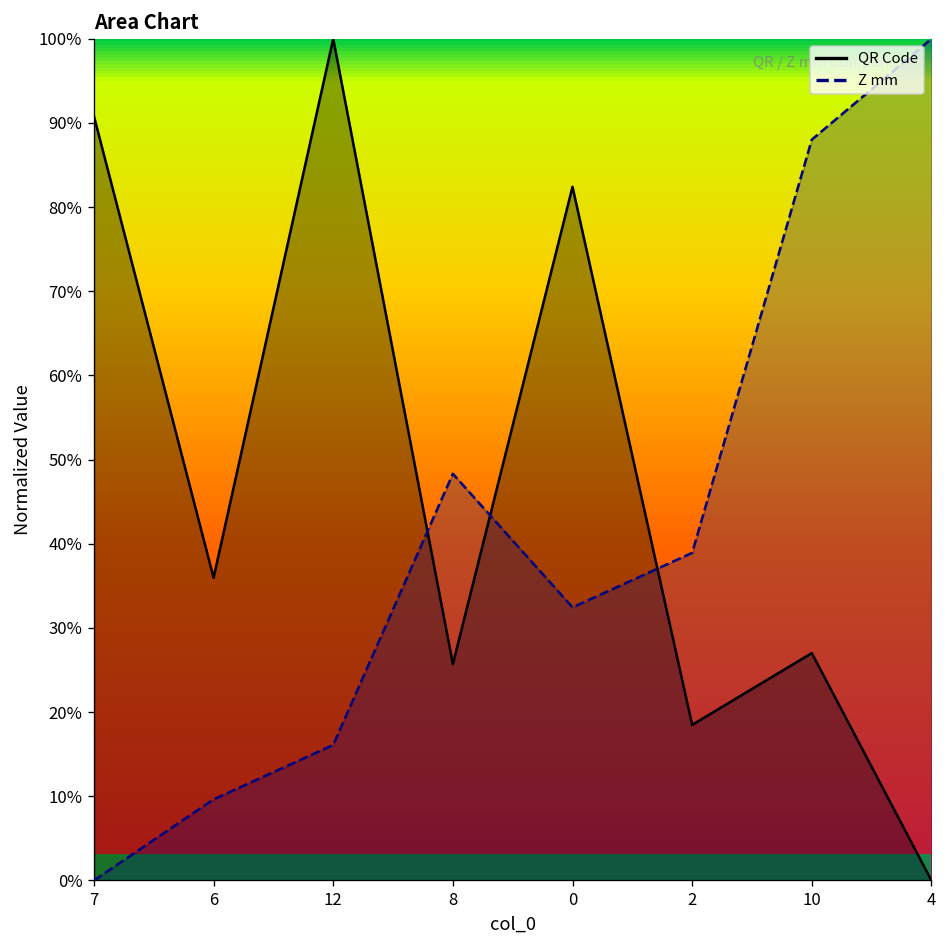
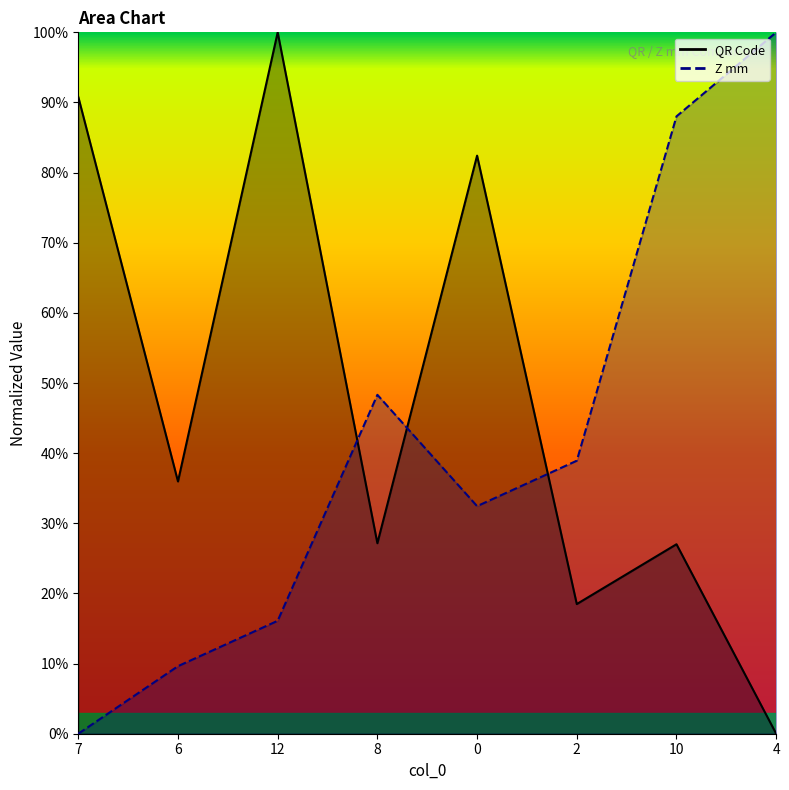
QR Code, 8: 26% -> 27%
